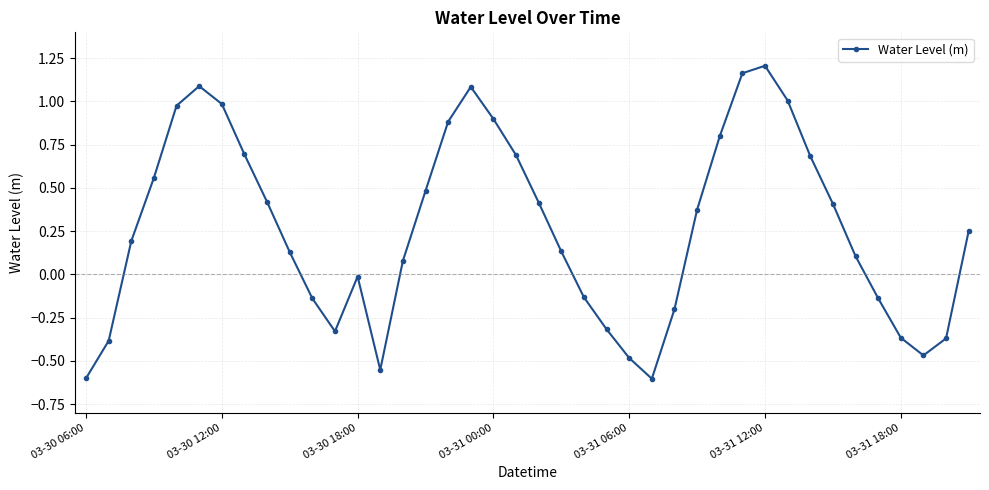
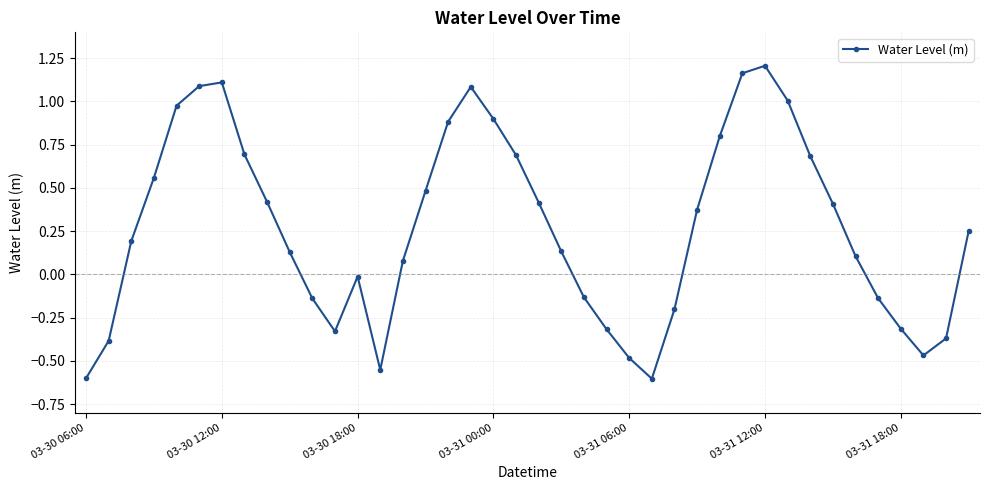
03-30 12:00: 0.99 -> 1.11
03-31 18:00: -0.37 -> -0.31
